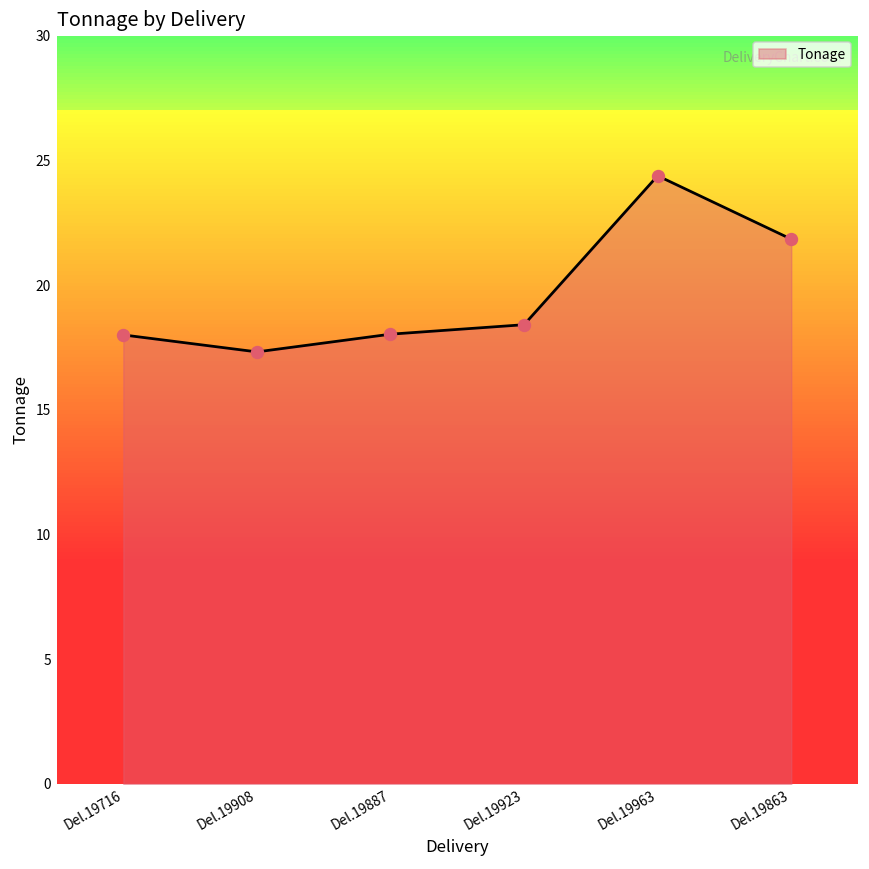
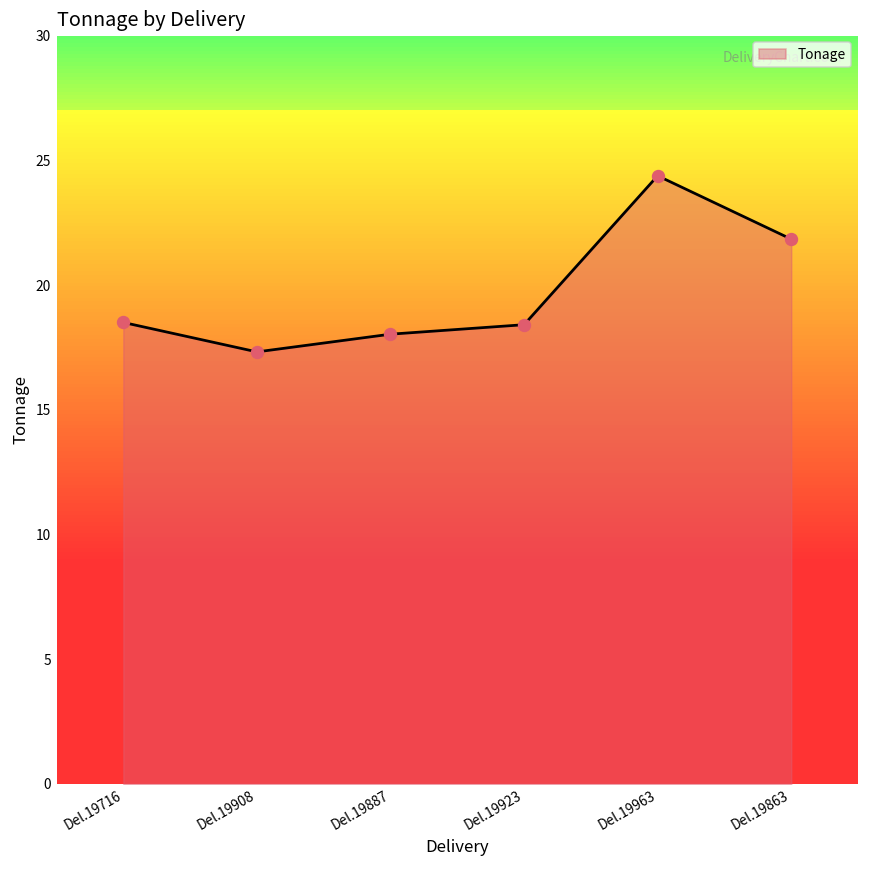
Del.19716: 18.0 -> 18.5
